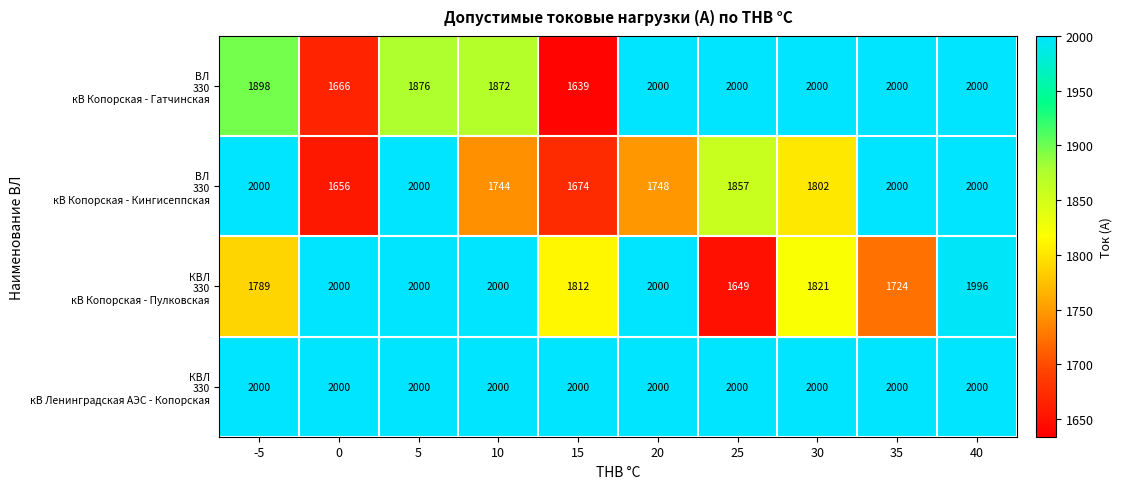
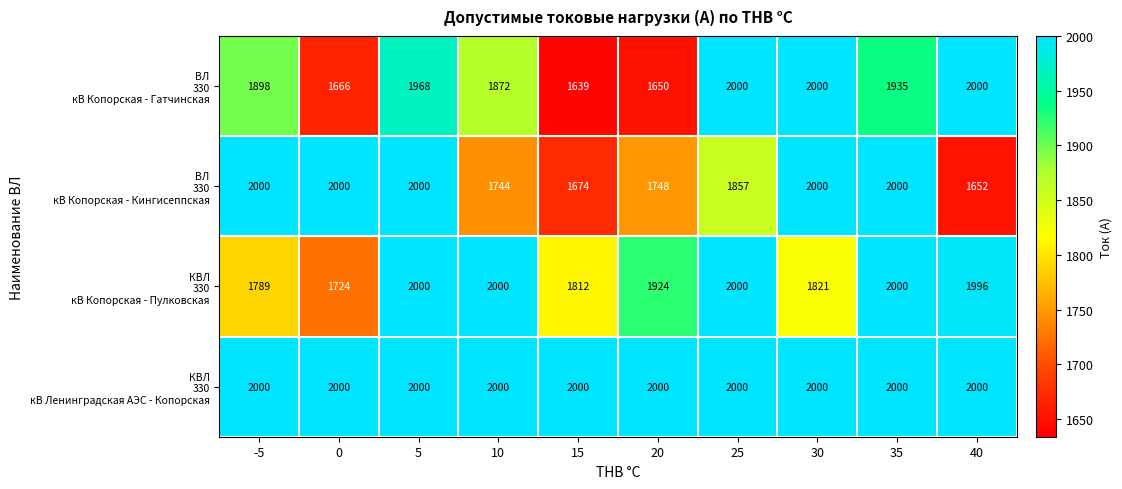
ВЛ 330 кВ Копорская - Гатчинская, 5: 1876 -> 1968
ВЛ 330 кВ Копорская - Гатчинская, 20: 2000 -> 1650
ВЛ 330 кВ Копорская - Гатчинская, 35: 2000 -> 1935
ВЛ 330 кВ Копорская - Кингисеппская, 0: 1656 -> 2000
ВЛ 330 кВ Копорская - Кингисеппская, 30: 1802 -> 2000
ВЛ 330 кВ Копорская - Кингисеппская, 40: 2000 -> 1652
КВЛ 330 кВ Копорская - Пулковская, 0: 2000 -> 1724
КВЛ 330 кВ Копорская - Пулковская, 20: 2000 -> 1924
КВЛ 330 кВ Копорская - Пулковская, 25: 1649 -> 2000
КВЛ 330 кВ Копорская - Пулковская, 35: 1724 -> 2000
